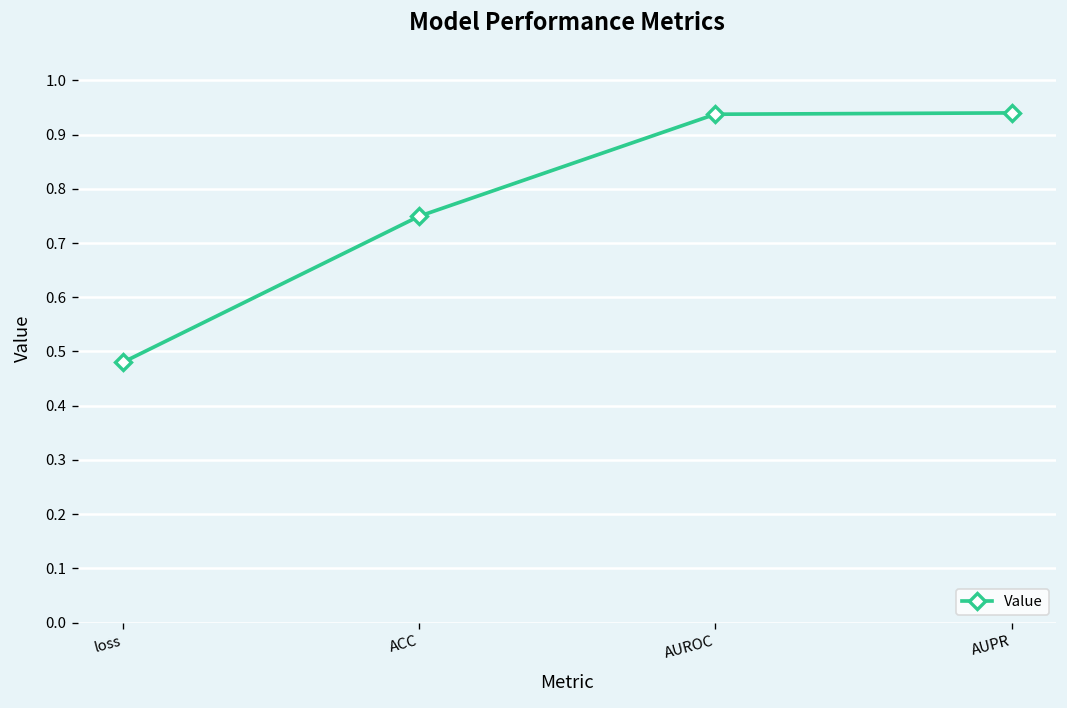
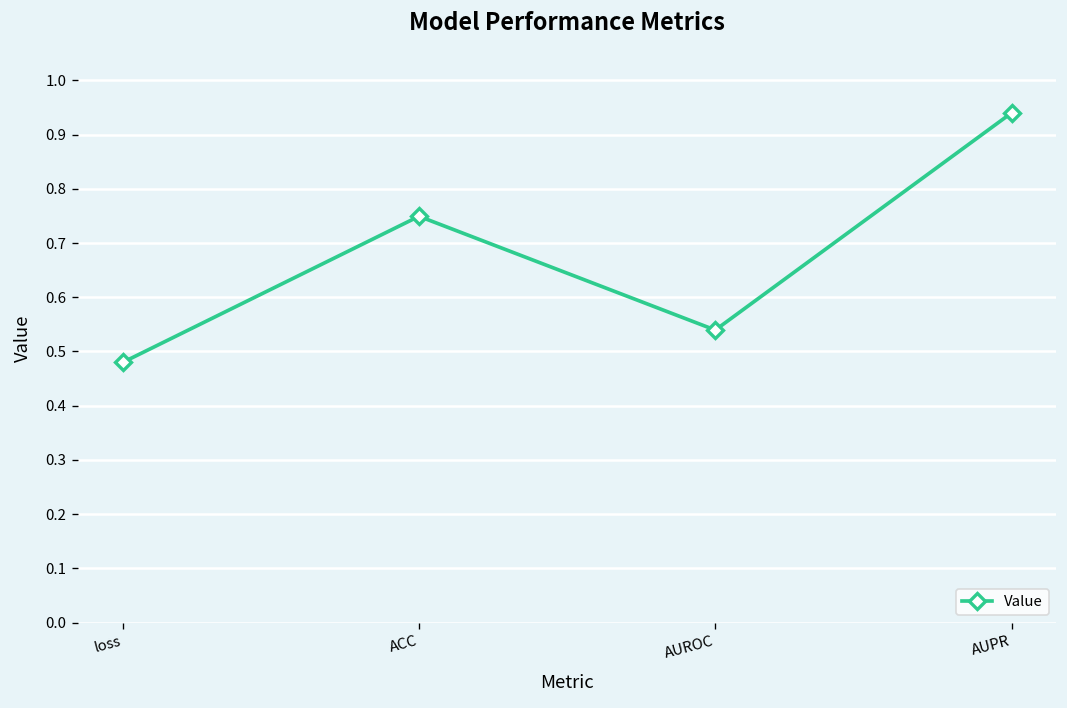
AUROC: 0.94 -> 0.54
